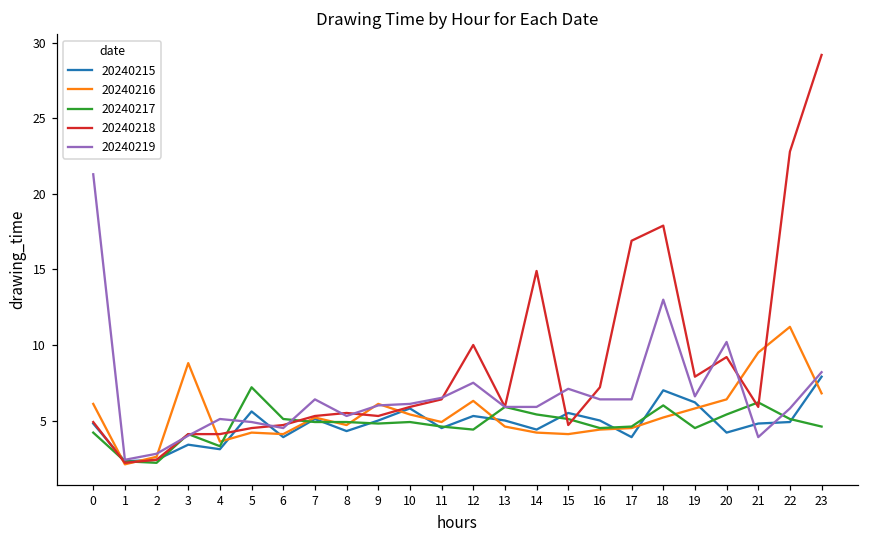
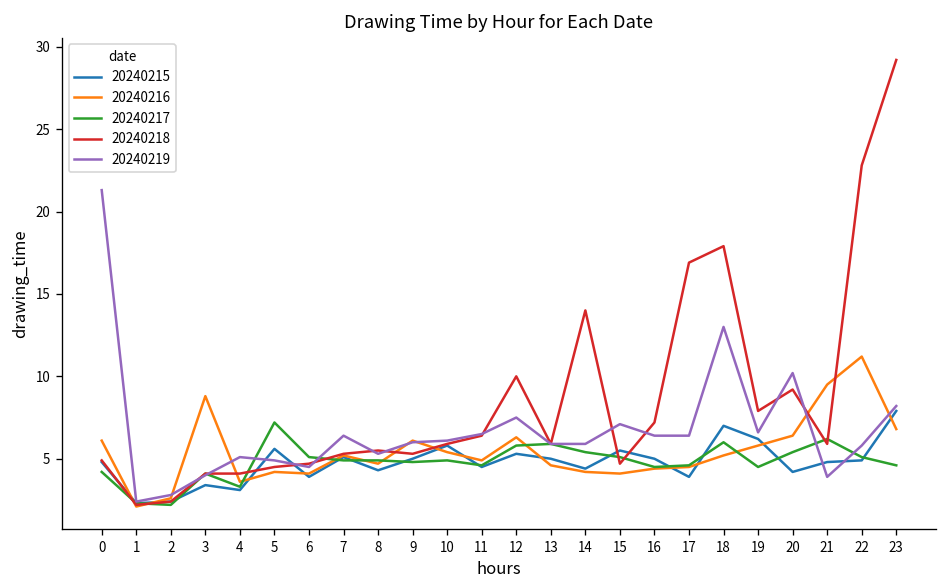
20240217, 12: 4.4 -> 5.8
20240218, 14: 14.9 -> 14.0
